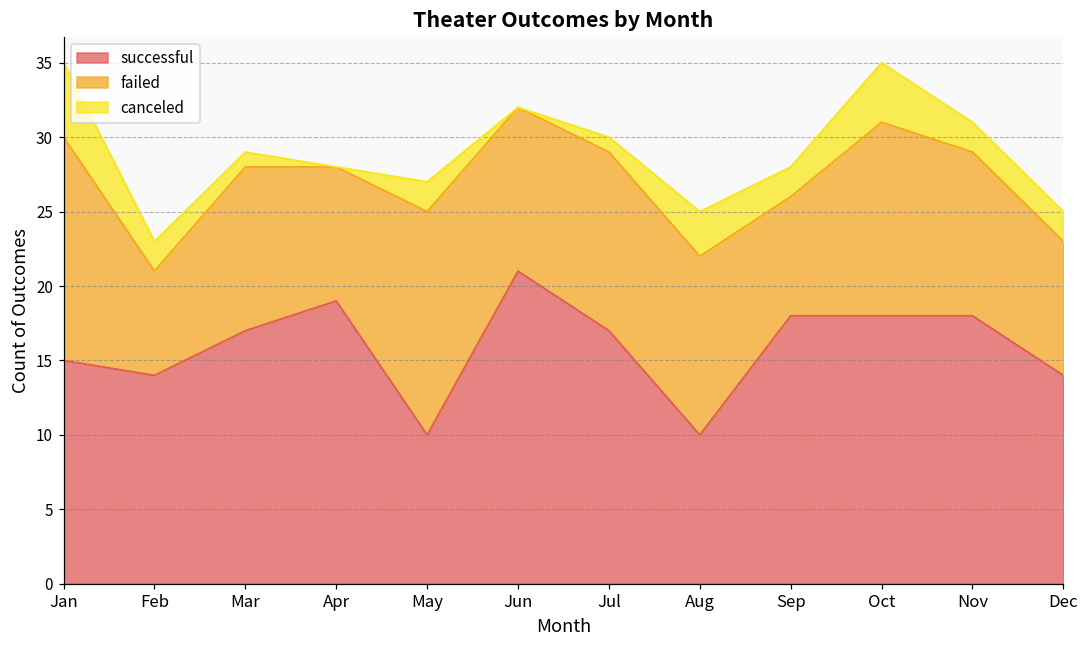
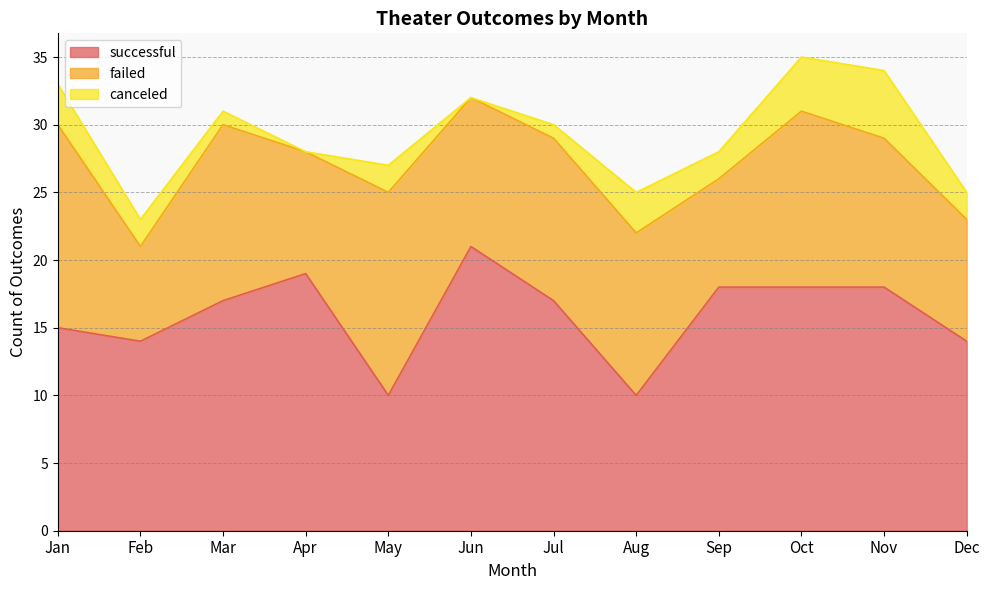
canceled, Jan: 5 -> 3
failed, Mar: 11 -> 13
canceled, Nov: 2 -> 5
